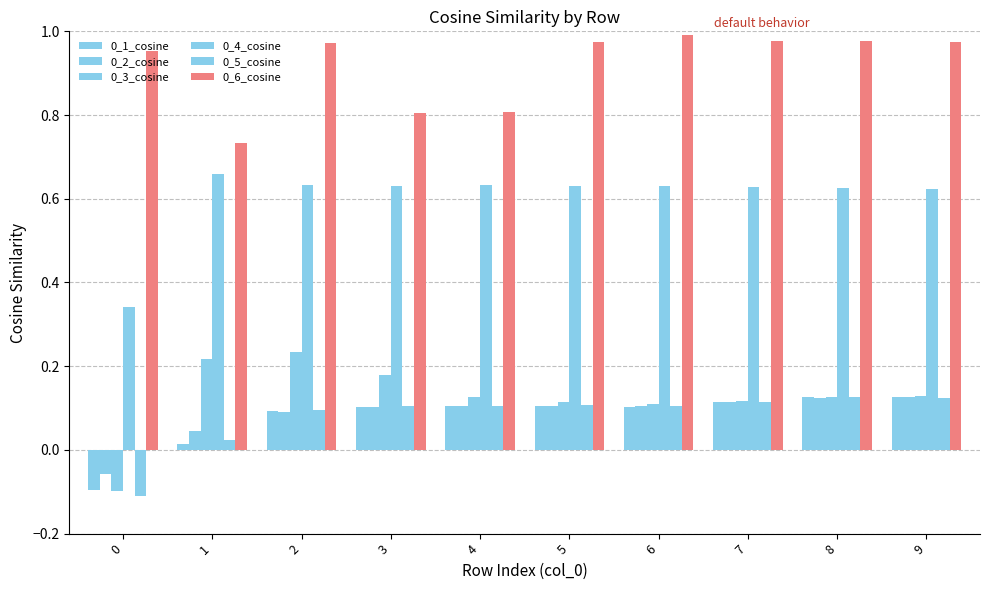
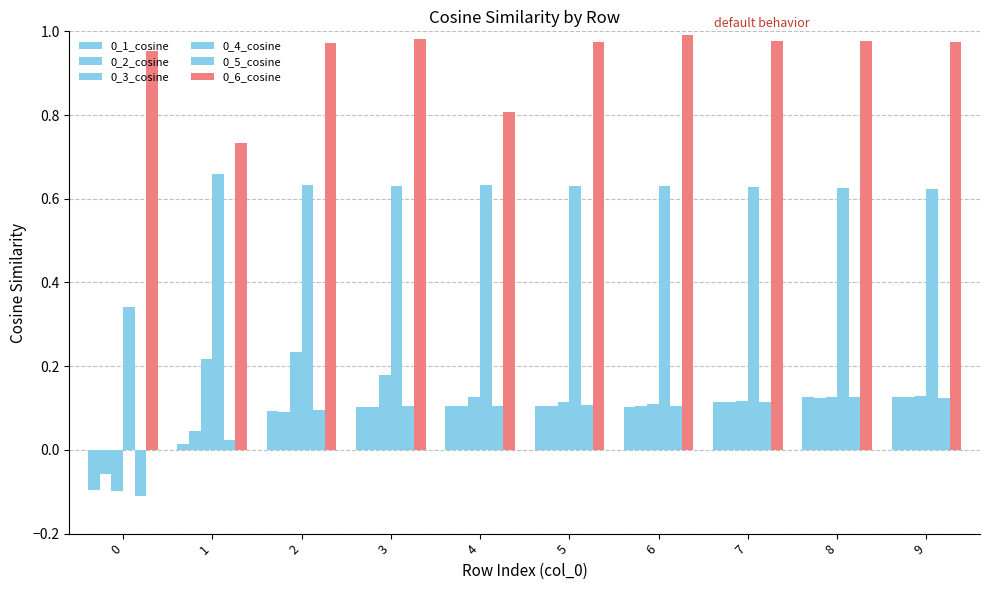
0_6_cosine, 3: 0.80 -> 0.98
